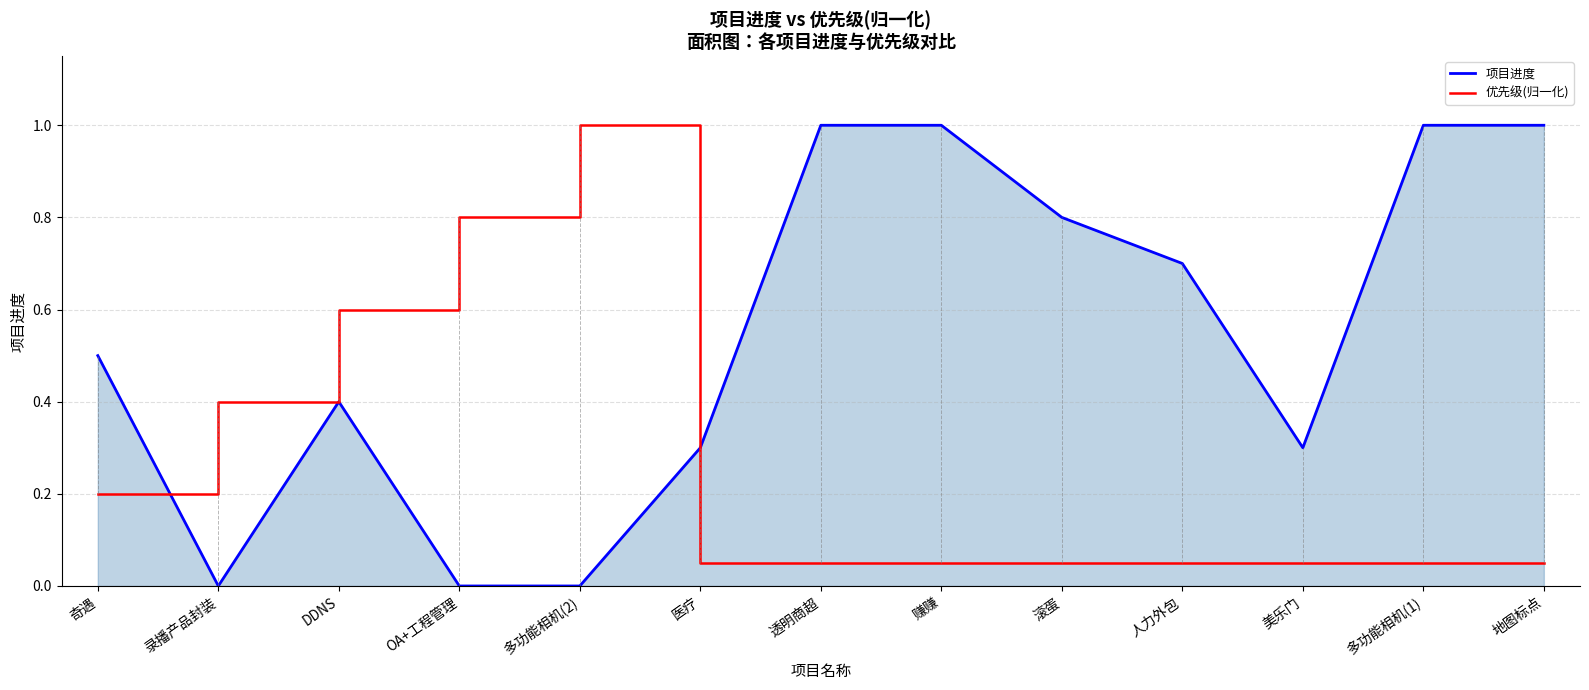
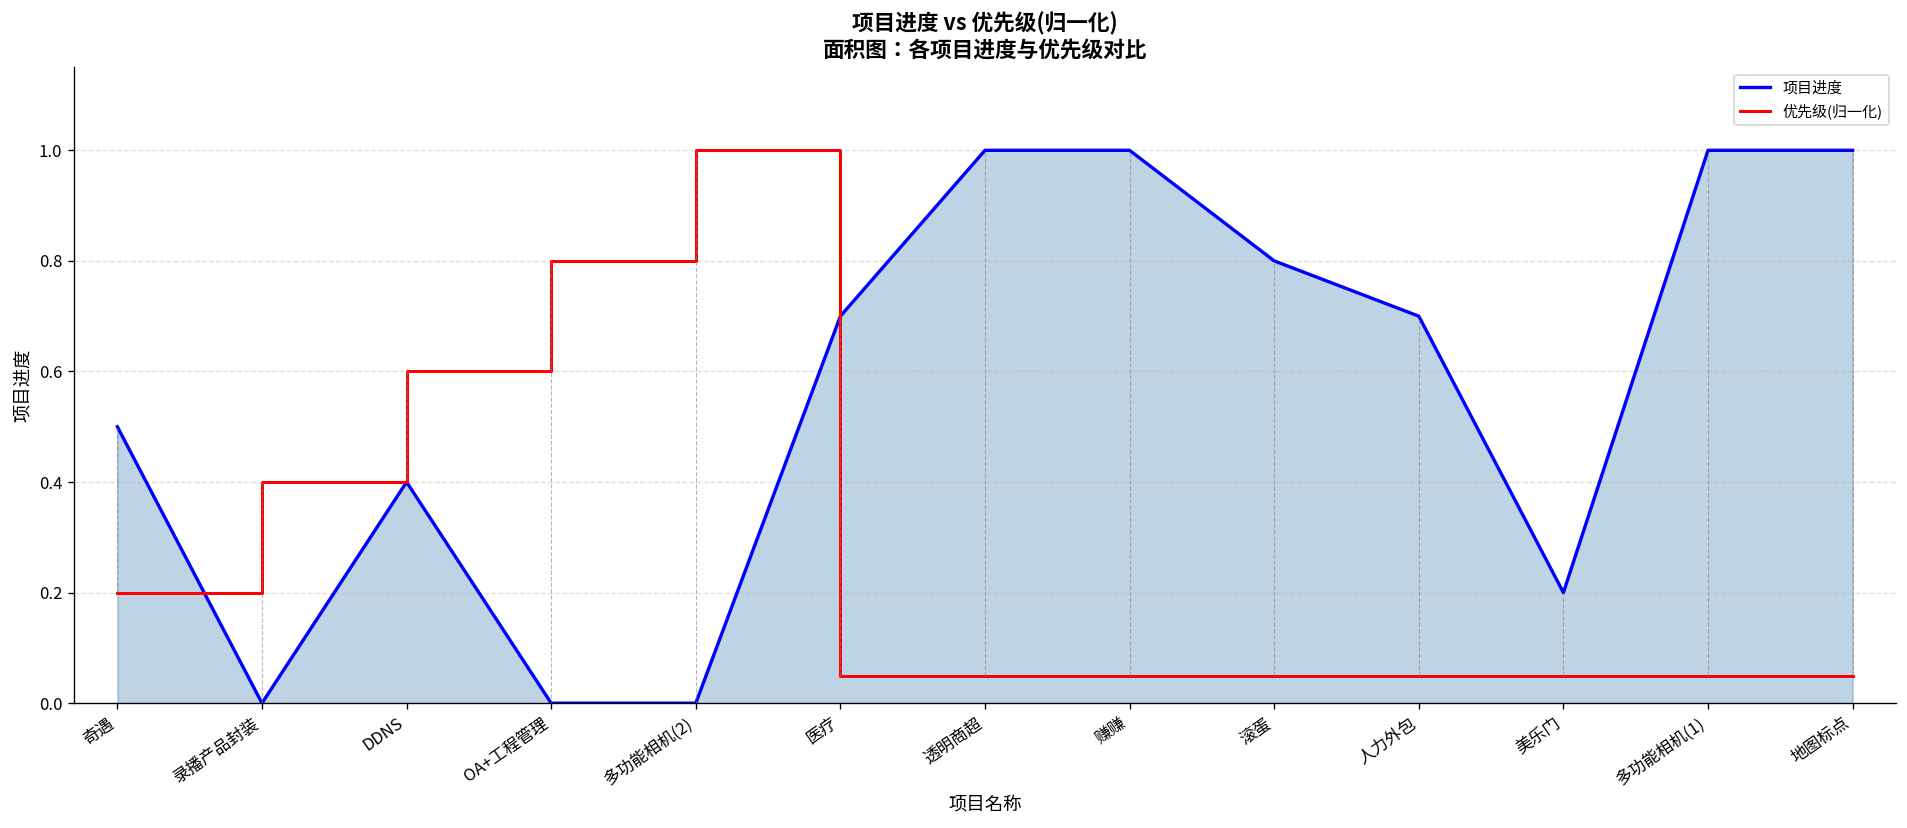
项目进度, 医疗: 0.3 -> 0.7
项目进度, 美乐门: 0.3 -> 0.2
